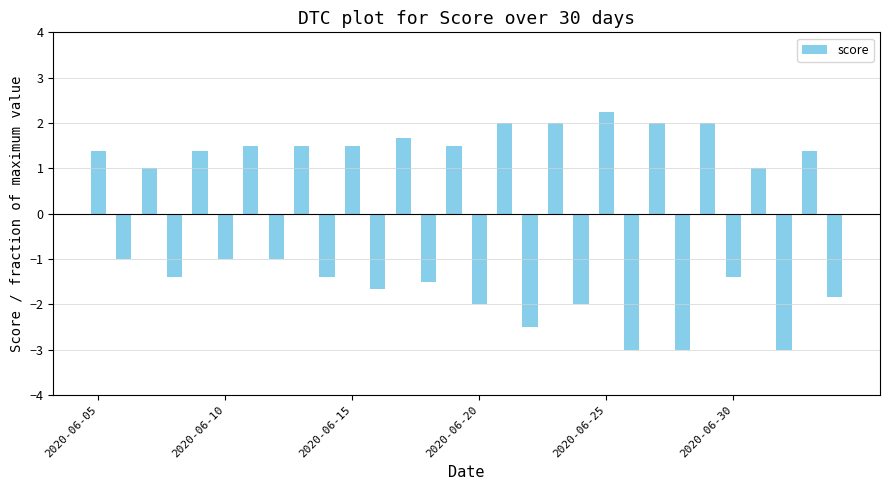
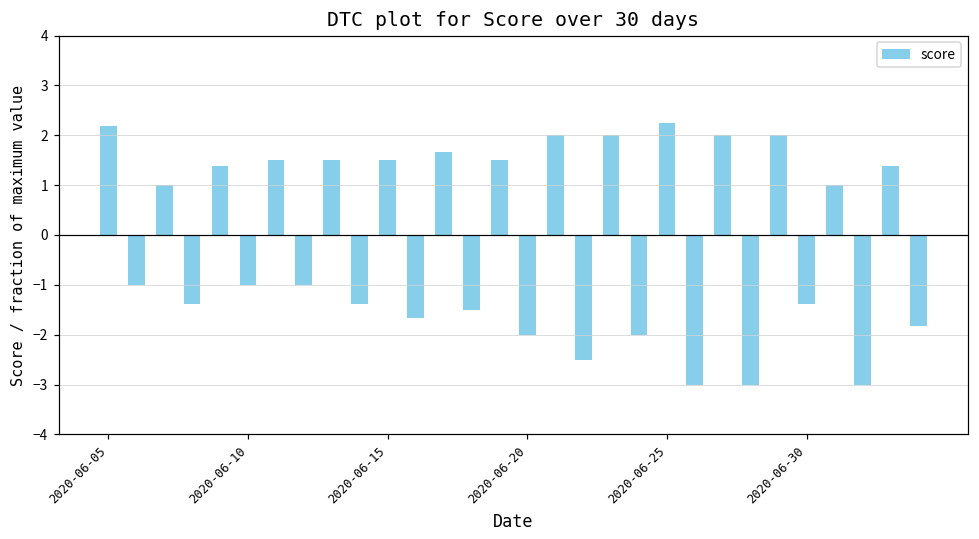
2020-06-05: 1.4 -> 2.2
